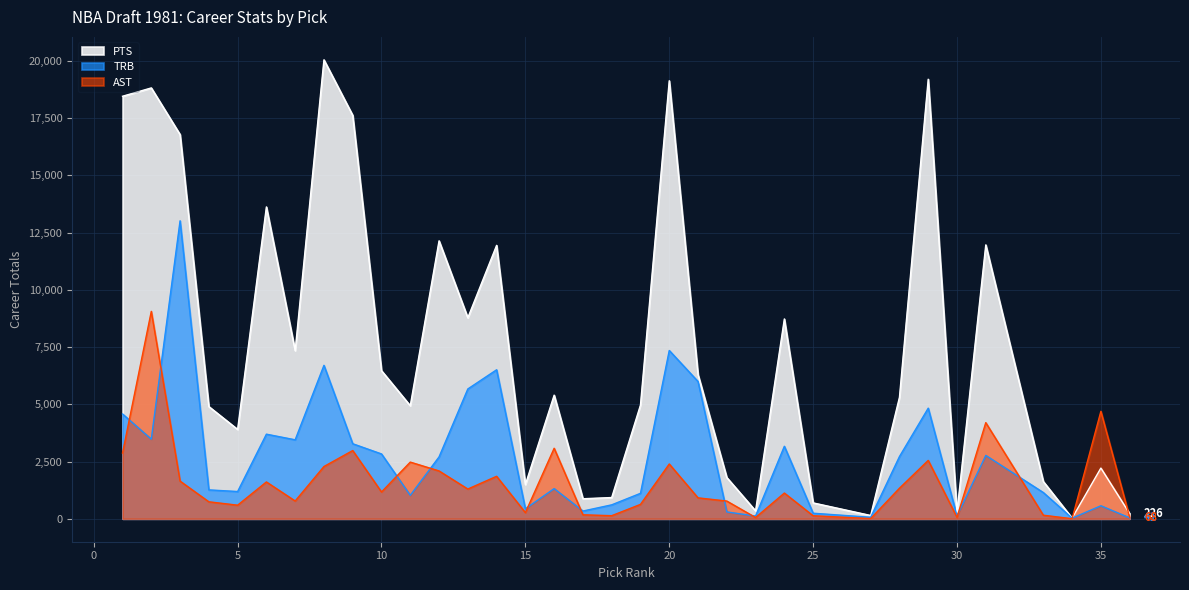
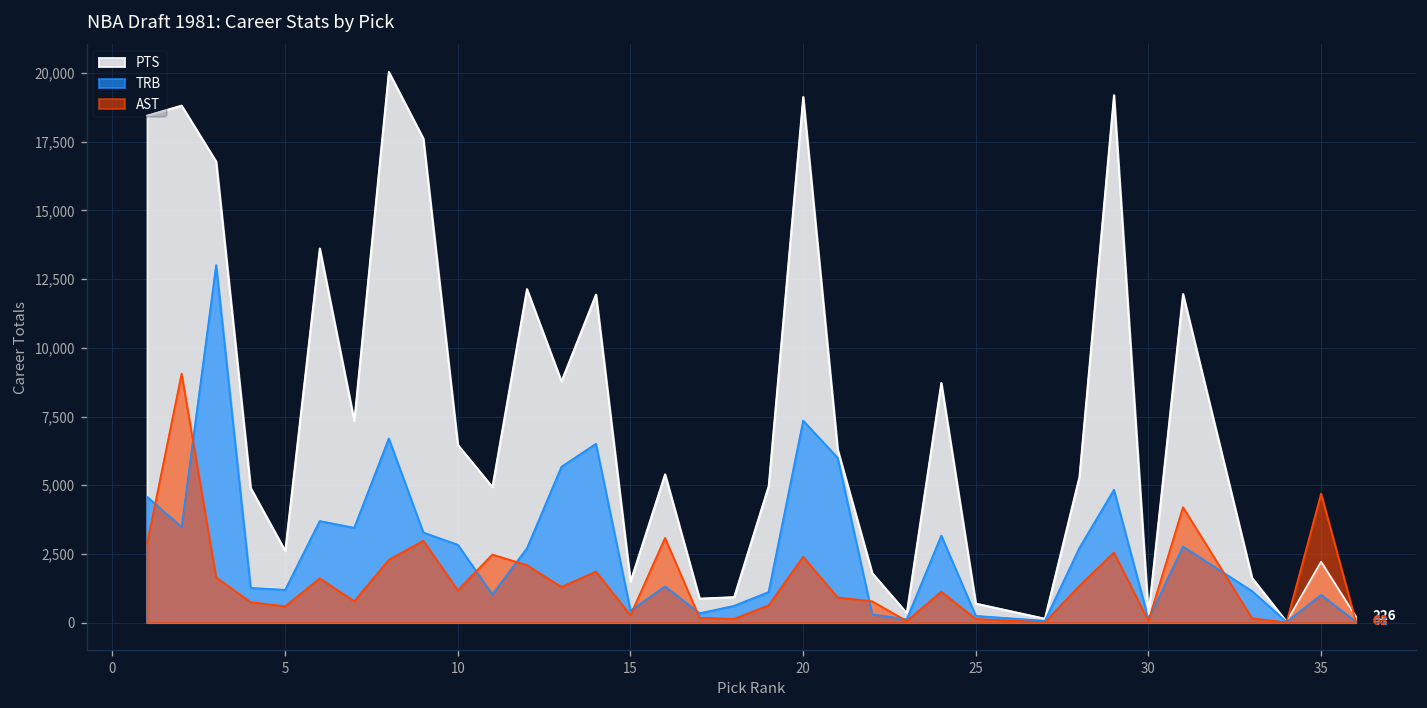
PTS, 5: 3,900 -> 2,600
TRB, 35: 600 -> 1,000
